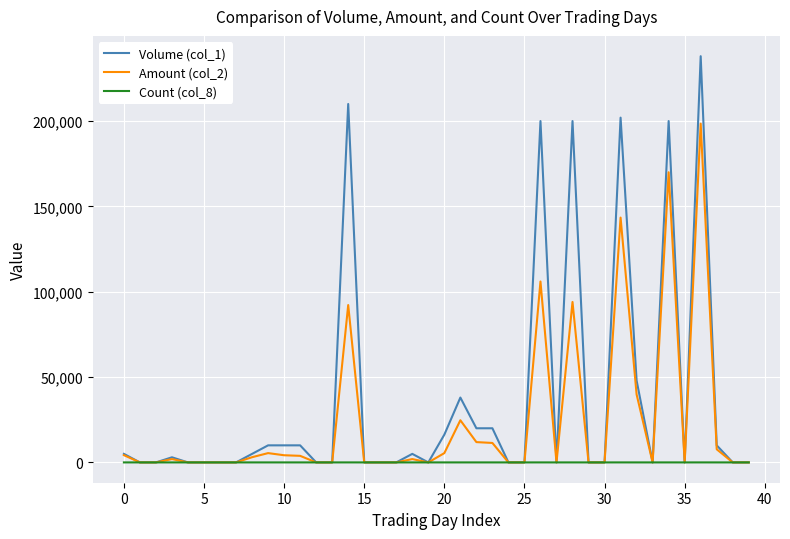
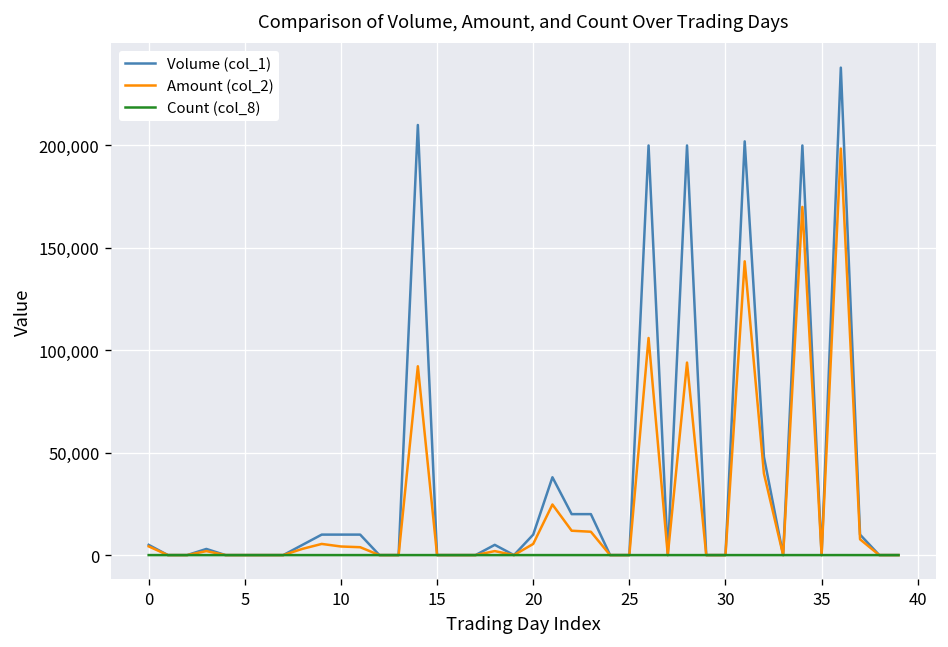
Volume (col_1), 20: 16,000 -> 10,000
